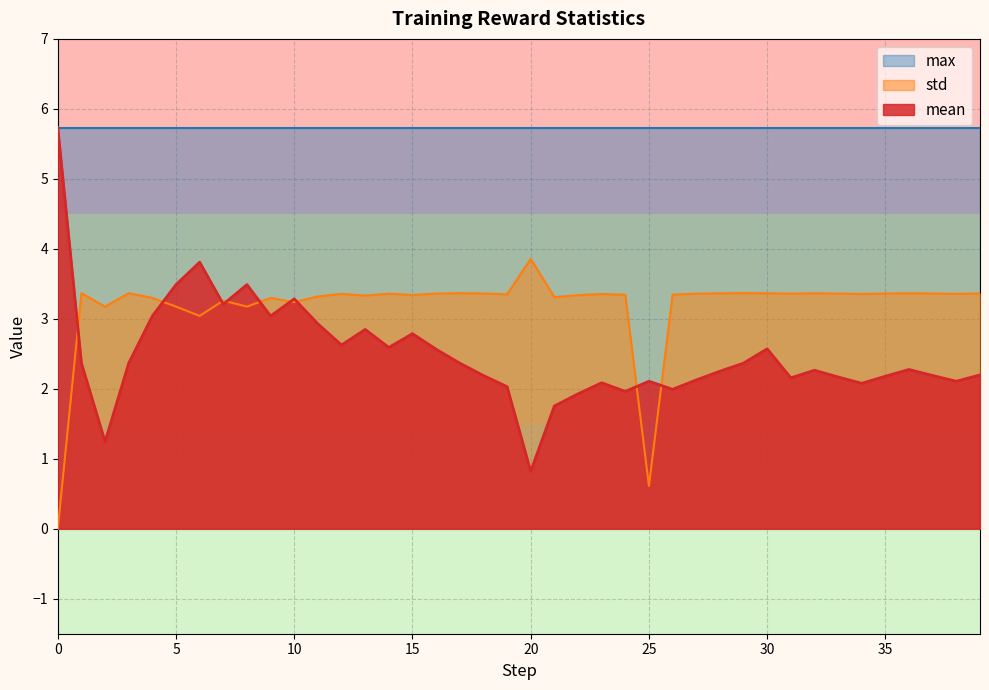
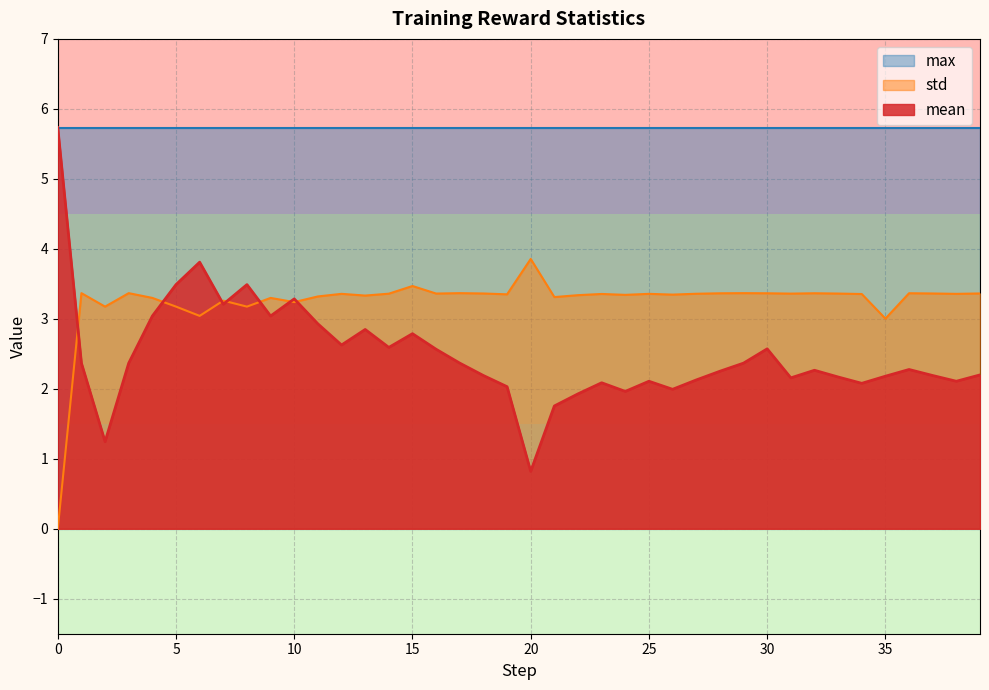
std, 15: 3.3 -> 3.5
std, 25: 0.6 -> 3.4
std, 35: 3.4 -> 3.0
